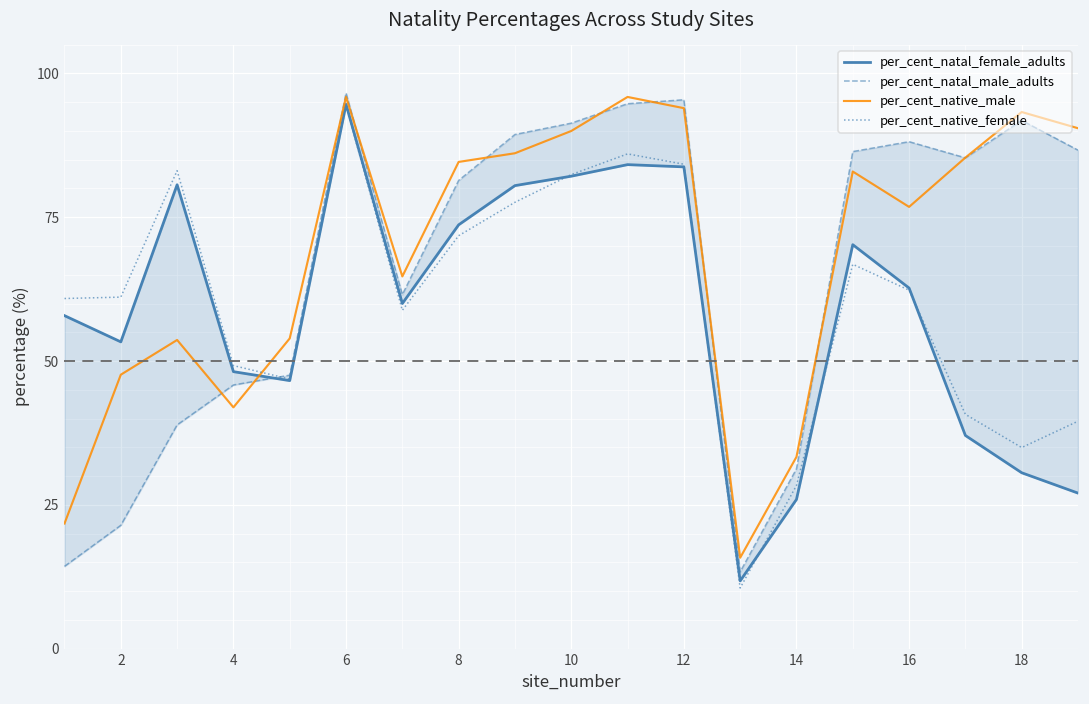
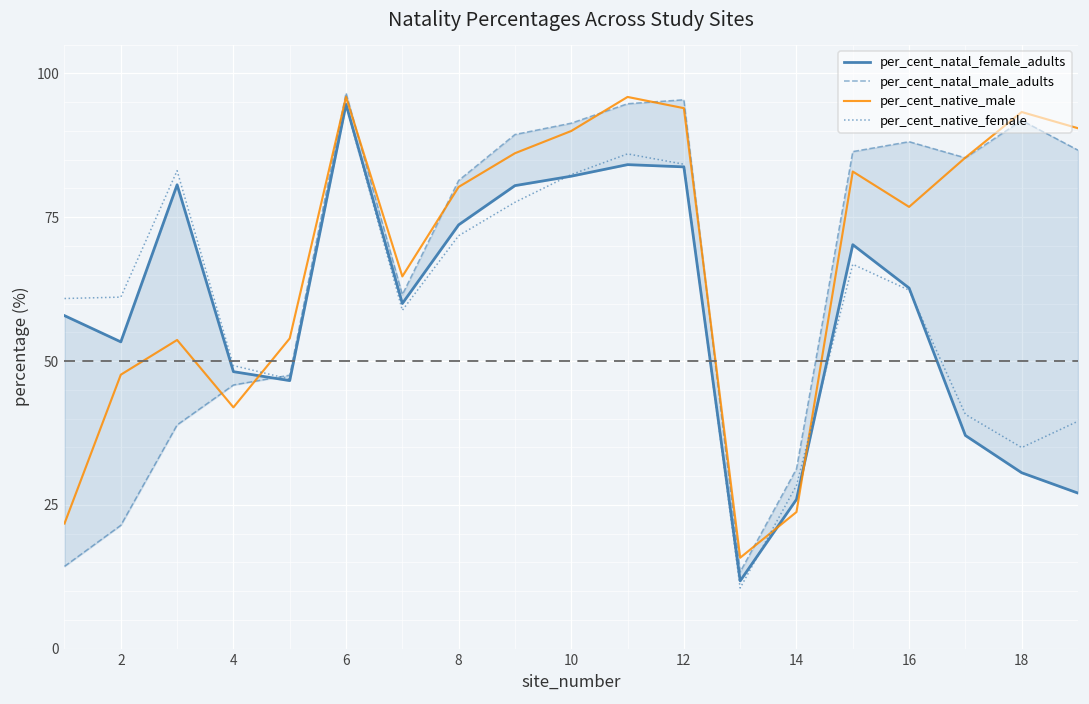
per_cent_native_male, 8: 85 -> 80
per_cent_native_male, 14: 33 -> 24
